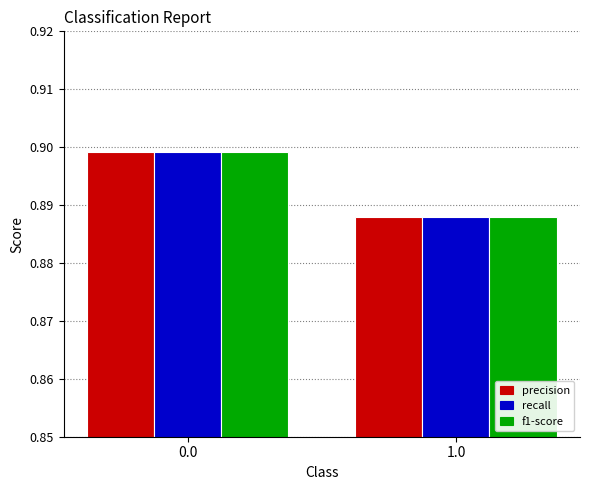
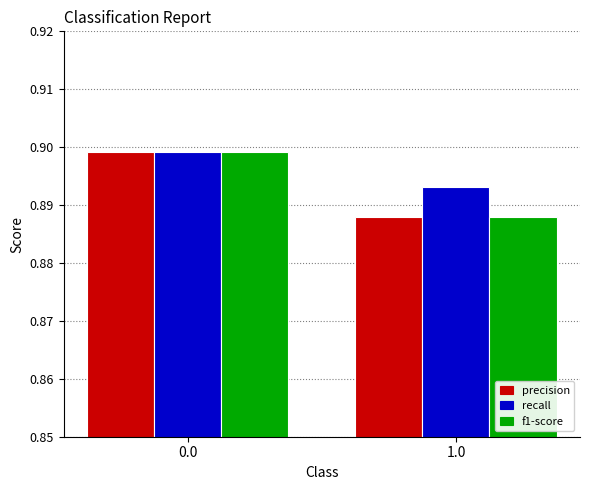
recall, 1.0: 0.888 -> 0.893
